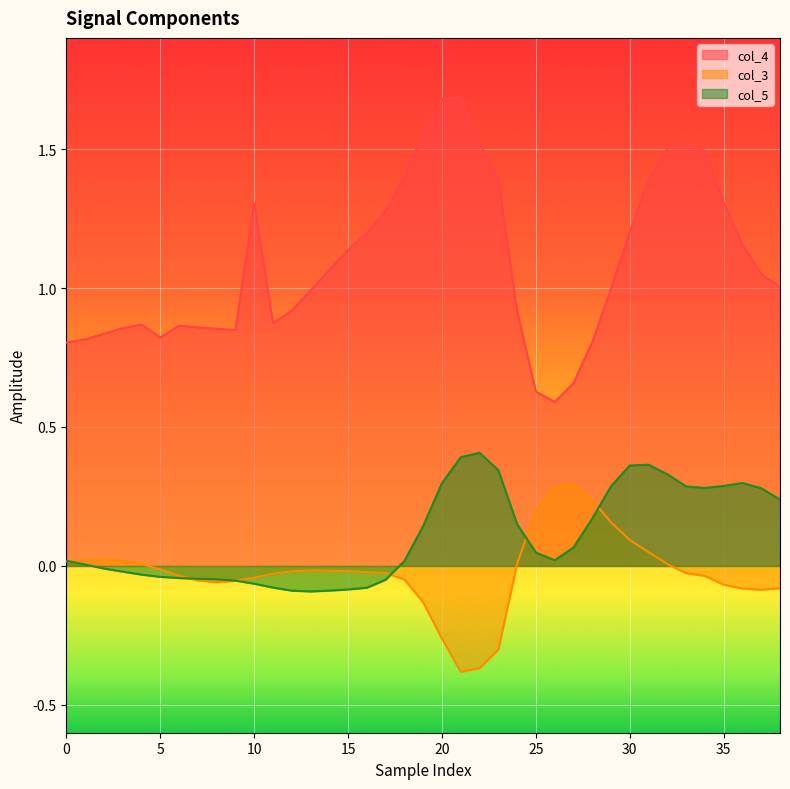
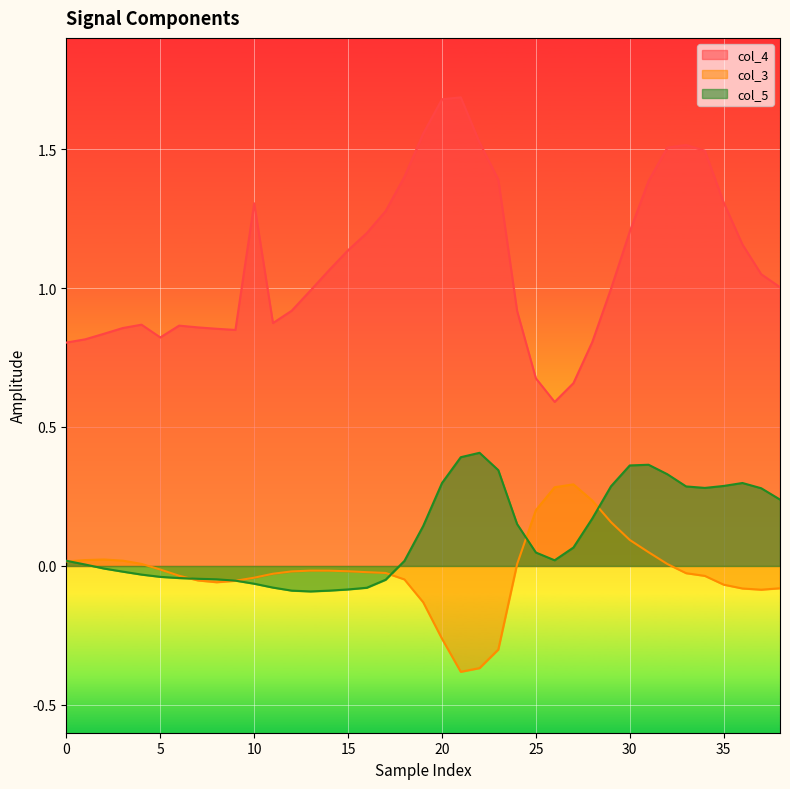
col_4, 25: 0.63 -> 0.68
